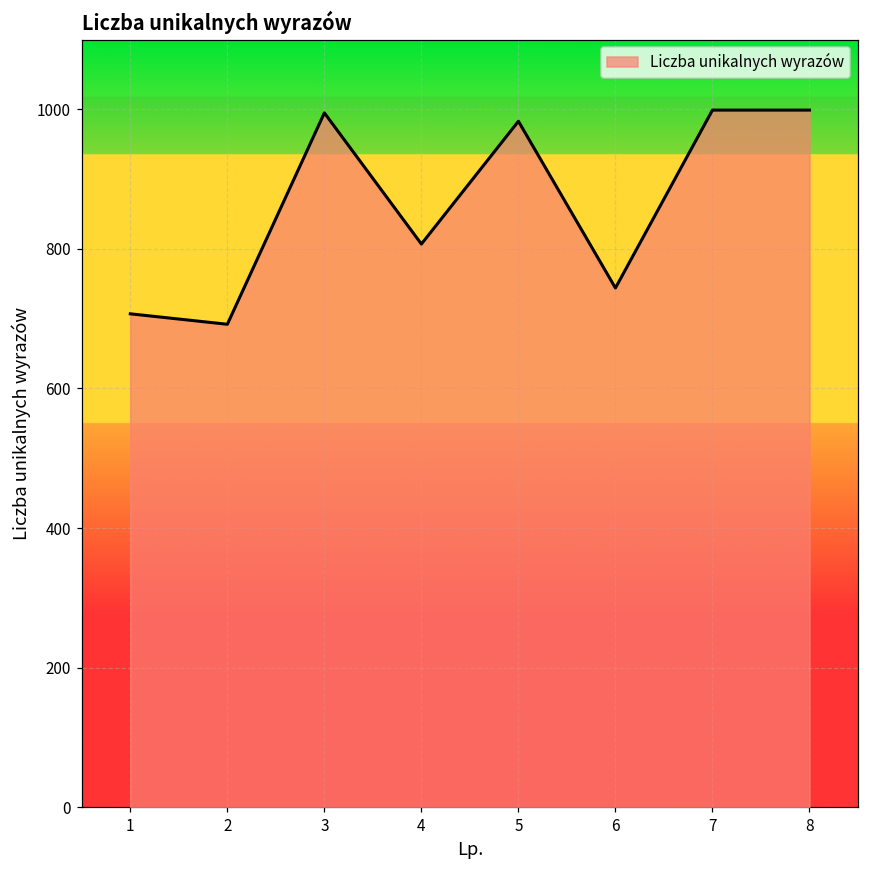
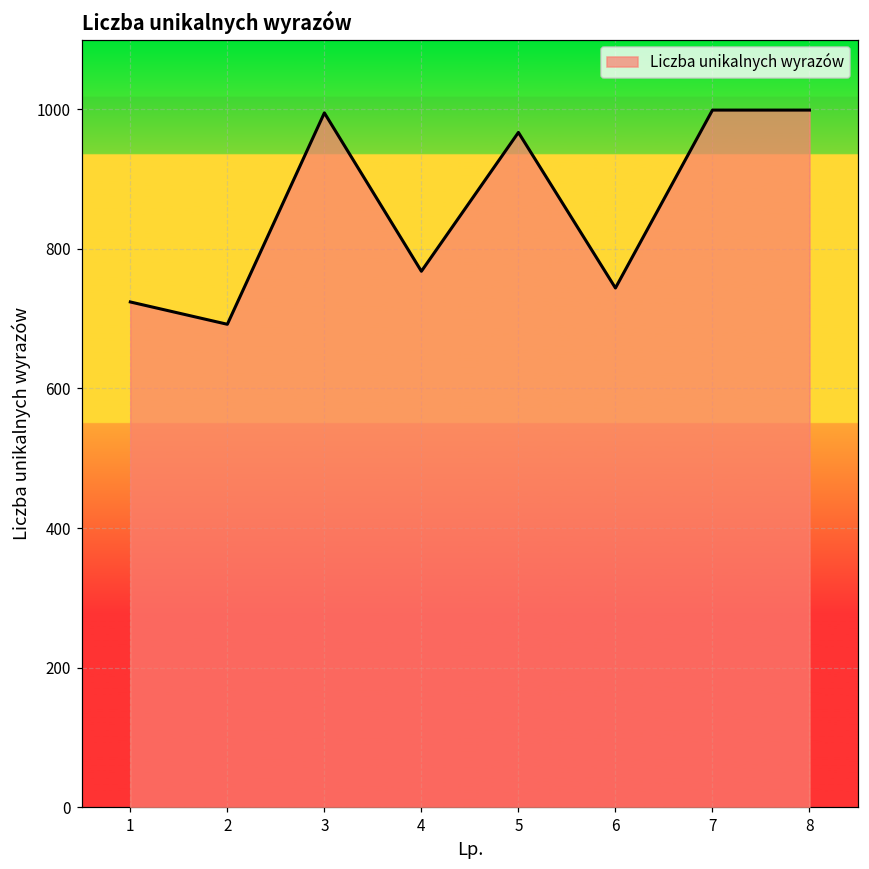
1: 710 -> 720
4: 810 -> 770
5: 980 -> 970
